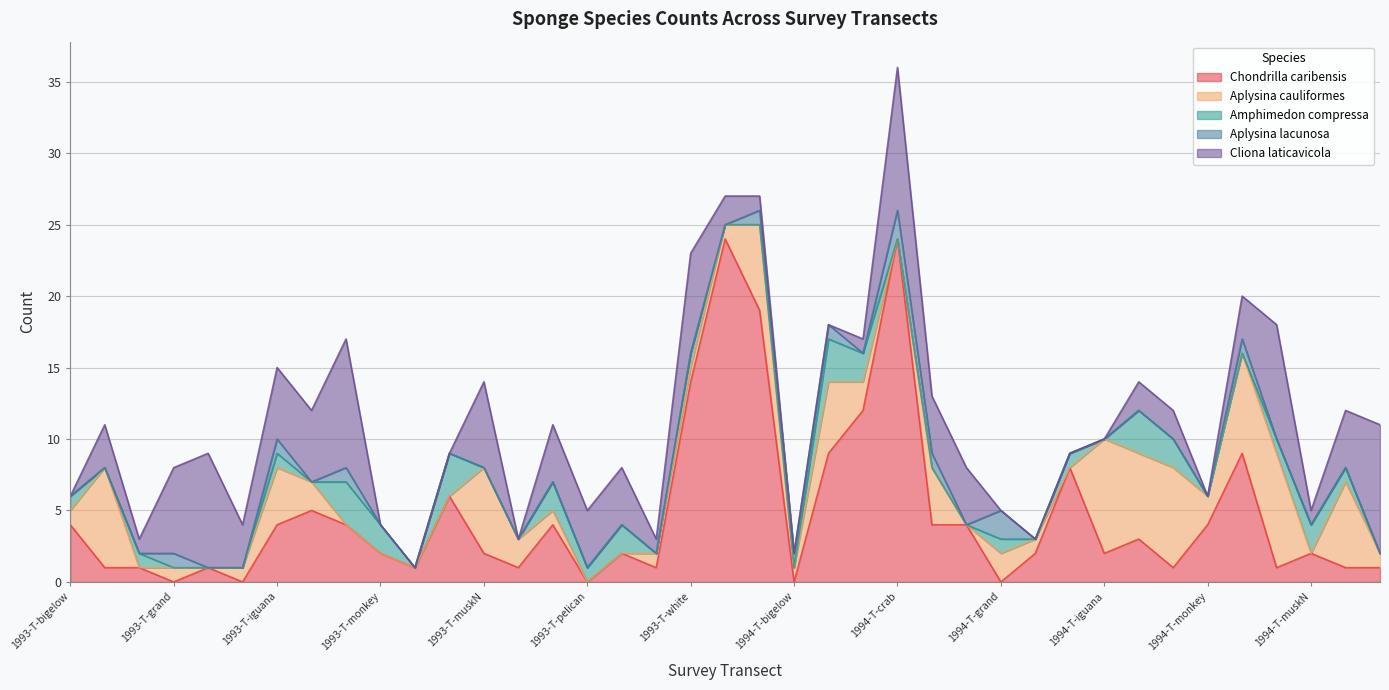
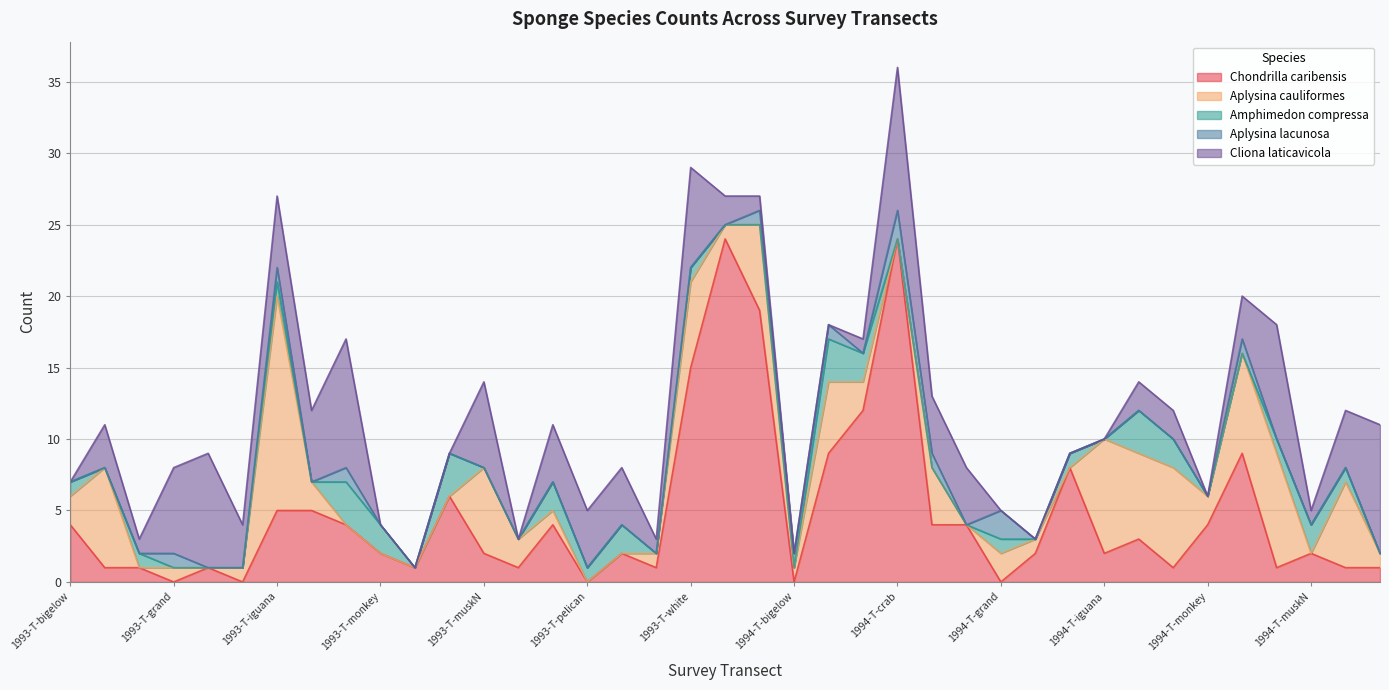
Aplysina cauliformes, 1993-T-bigelow: 1 -> 2
Chondrilla caribensis, 1993-T-iguana: 4 -> 5
Aplysina cauliformes, 1993-T-iguana: 4 -> 15
Chondrilla caribensis, 1993-T-white: 14 -> 15
Aplysina cauliformes, 1993-T-white: 1 -> 6
